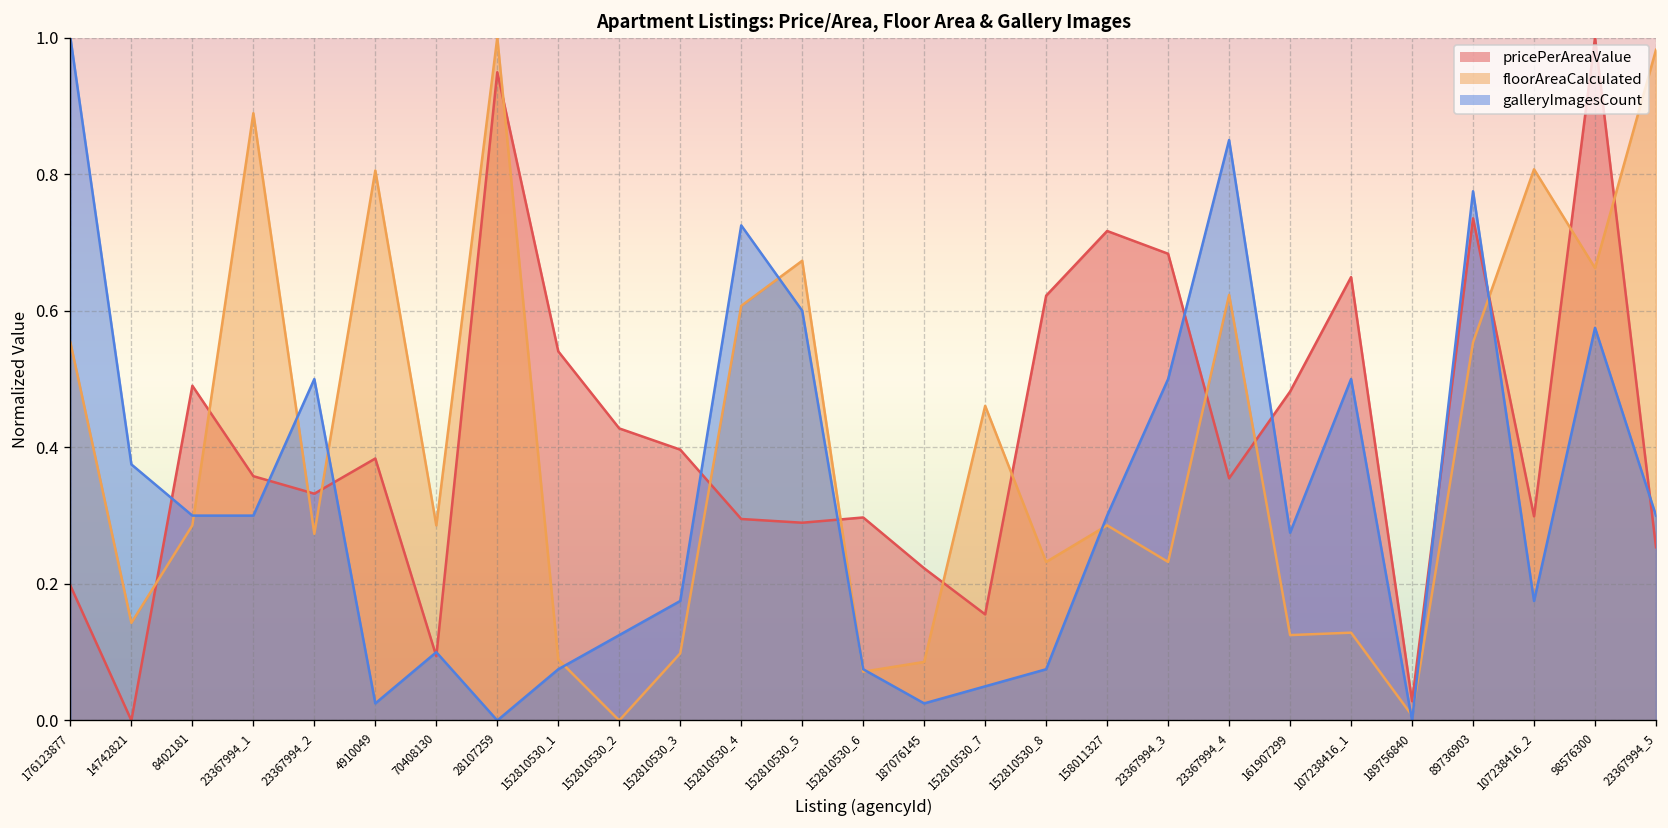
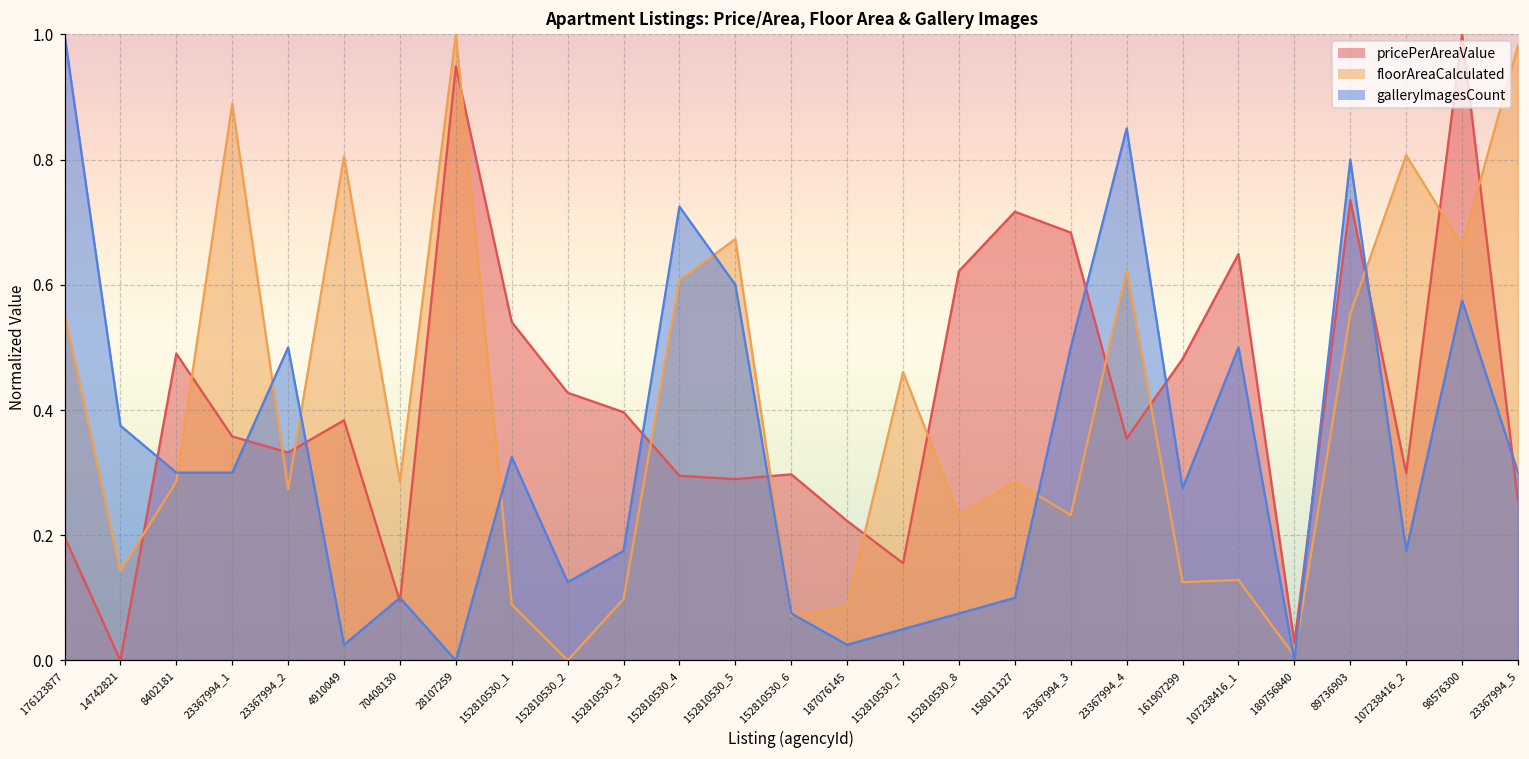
galleryImagesCount, 152810530_1: 0.08 -> 0.33
galleryImagesCount, 158011327: 0.30 -> 0.10
galleryImagesCount, 89736903: 0.78 -> 0.80
